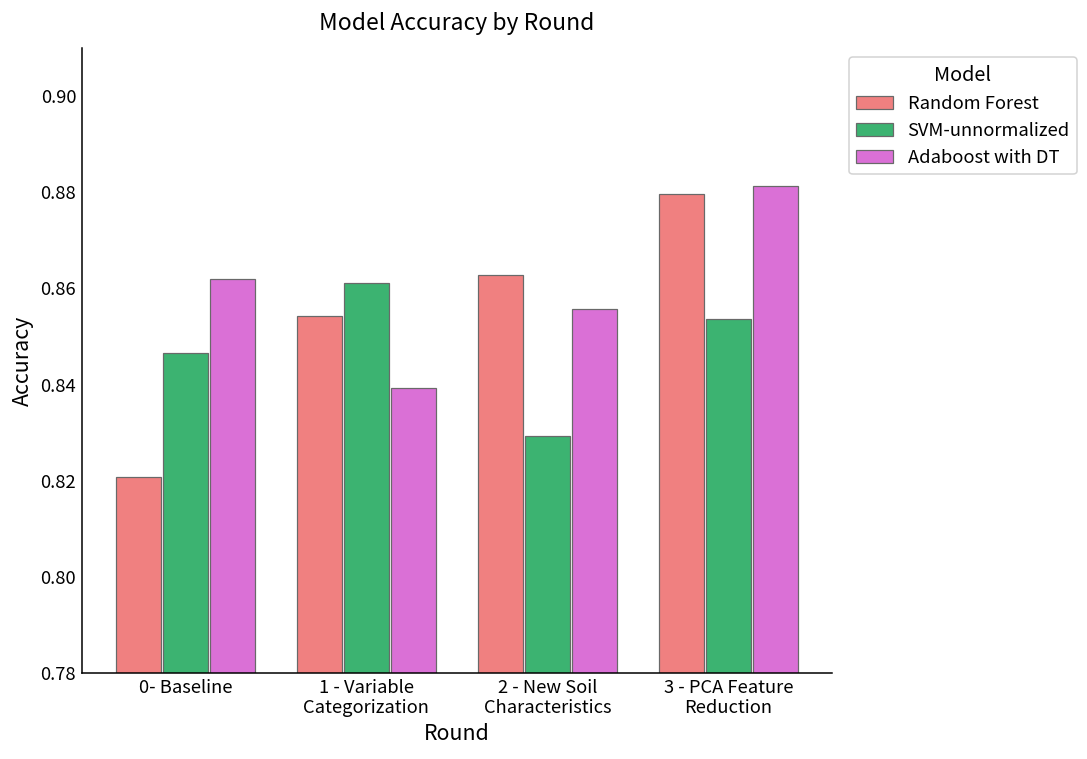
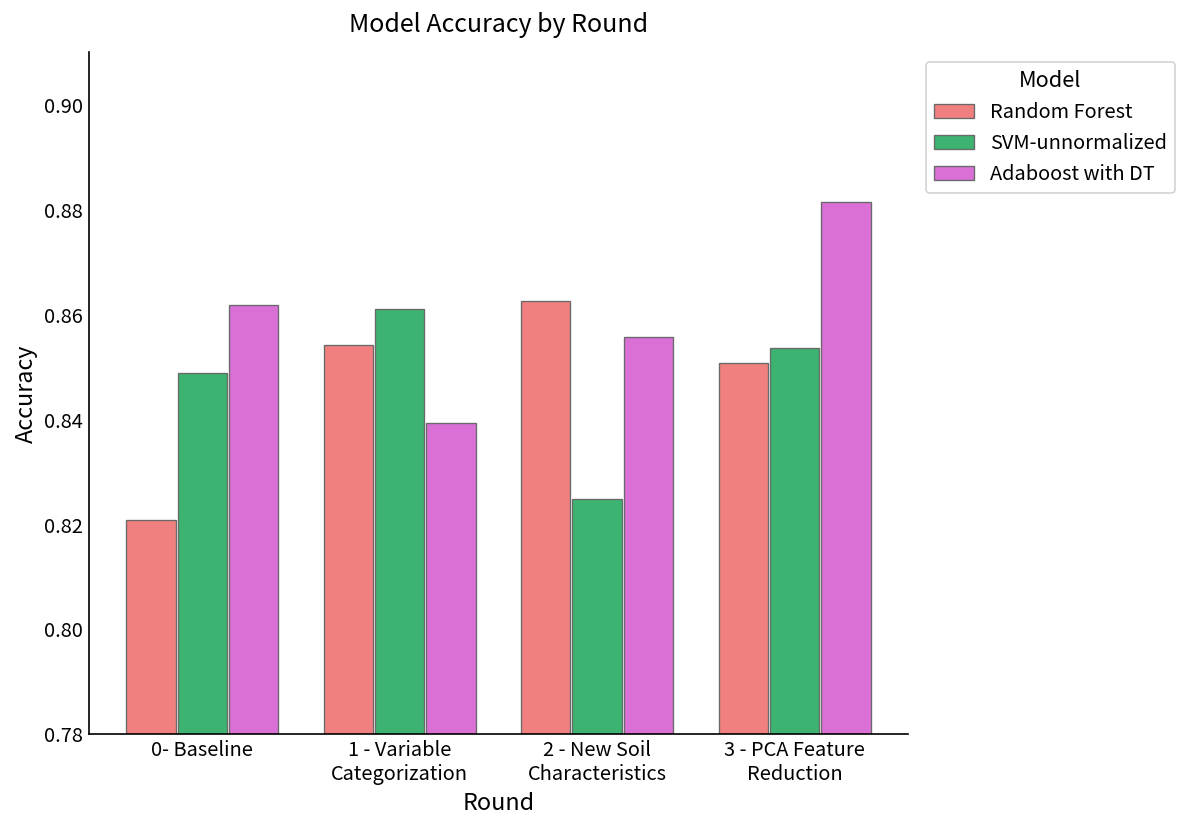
SVM-unnormalized, 0- Baseline: 0.847 -> 0.849
SVM-unnormalized, 2 - New Soil Characteristics: 0.829 -> 0.825
Random Forest, 3 - PCA Feature Reduction: 0.880 -> 0.851
